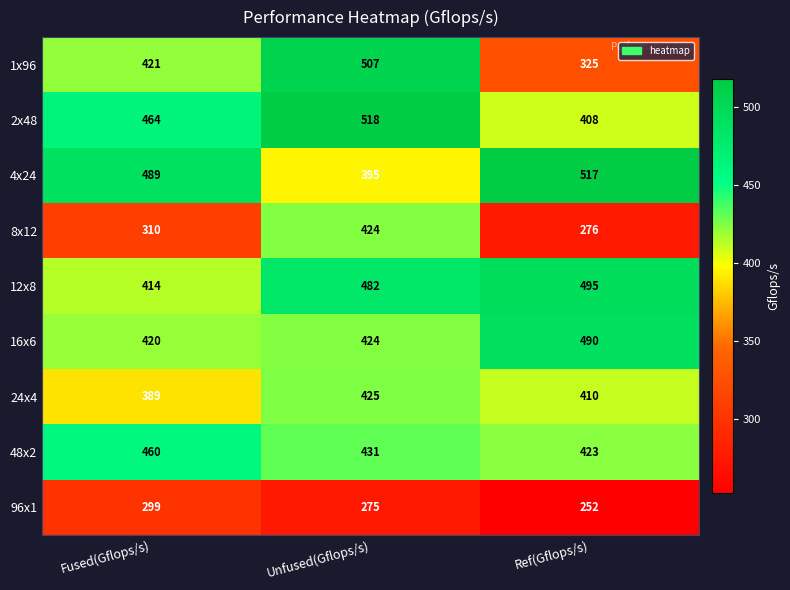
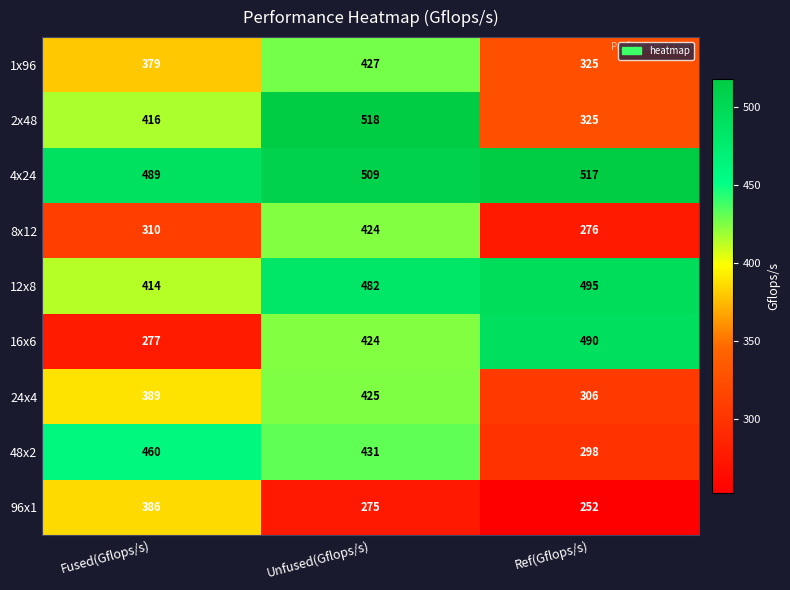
1x96, Fused(Gflops/s): 421 -> 379
1x96, Unfused(Gflops/s): 507 -> 427
2x48, Fused(Gflops/s): 464 -> 416
2x48, Ref(Gflops/s): 408 -> 325
4x24, Unfused(Gflops/s): 395 -> 509
16x6, Fused(Gflops/s): 420 -> 277
24x4, Ref(Gflops/s): 410 -> 306
48x2, Ref(Gflops/s): 423 -> 298
96x1, Fused(Gflops/s): 299 -> 386
